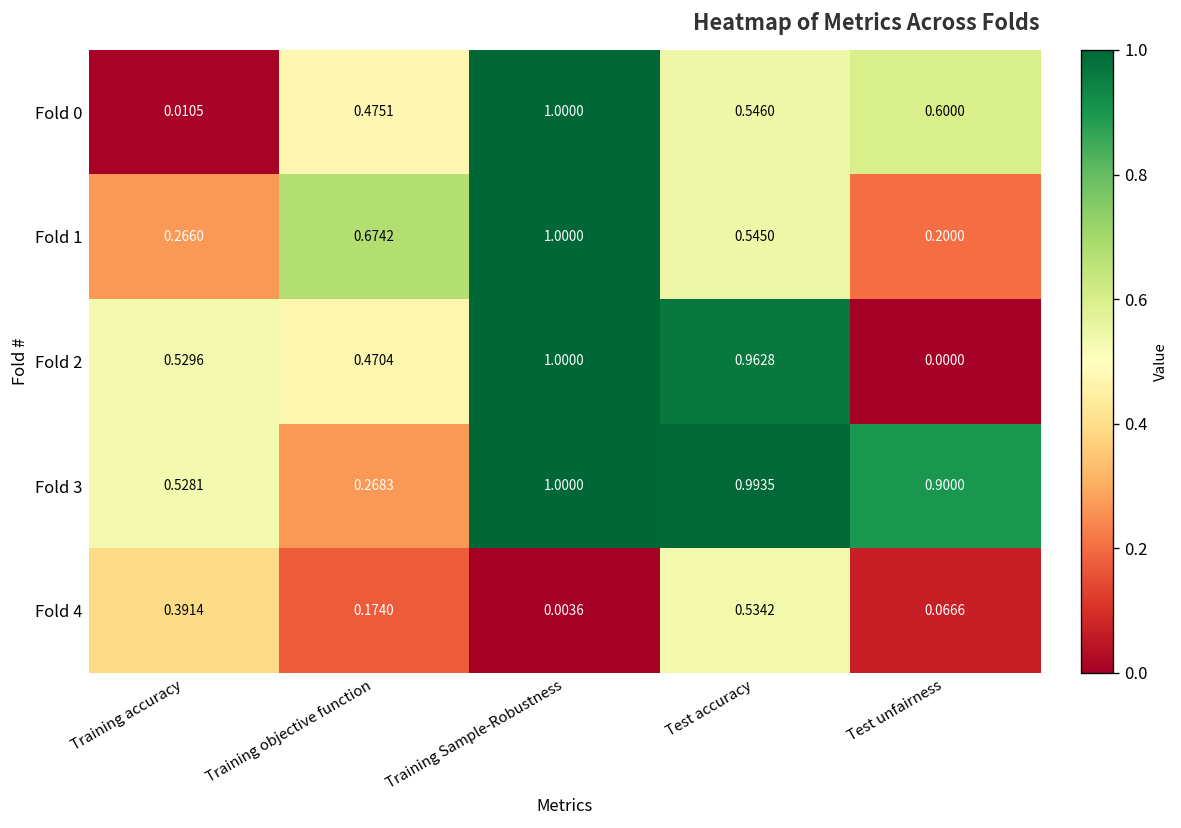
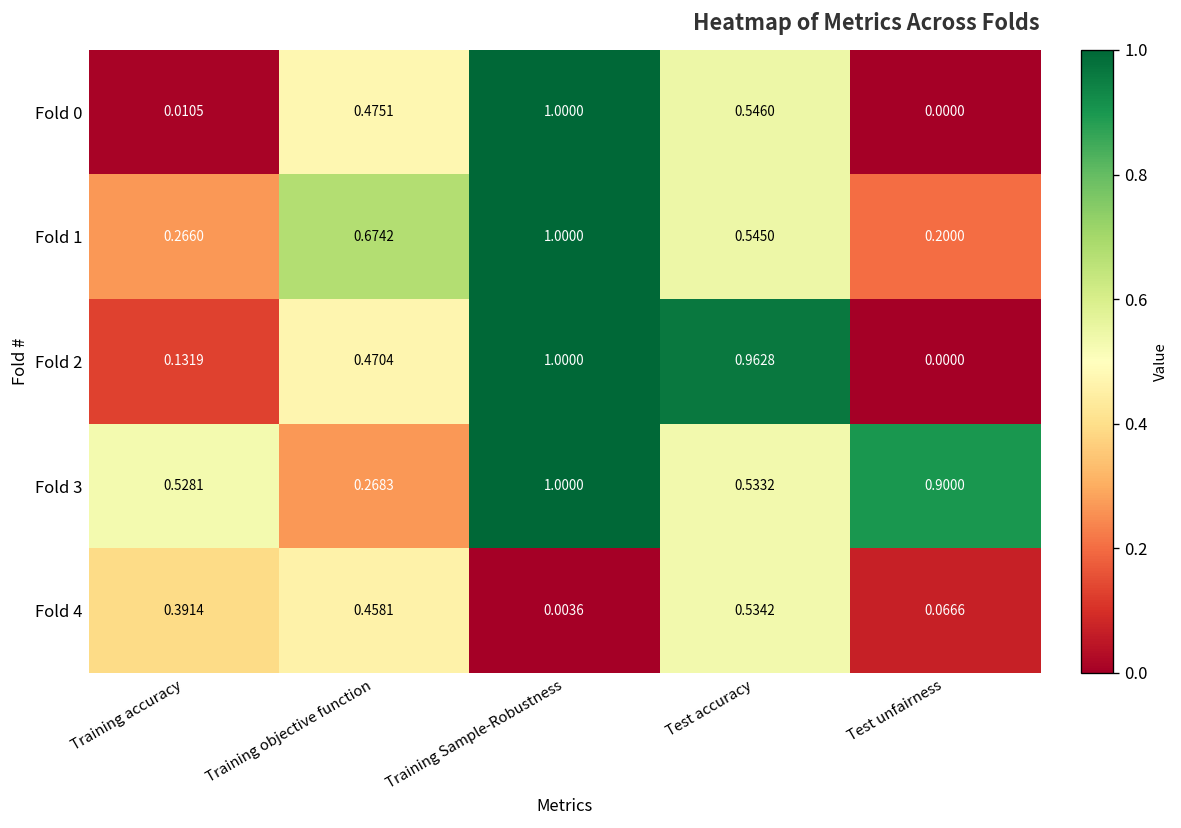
Fold 0, Test unfairness: 0.6000 -> 0.0000
Fold 2, Training accuracy: 0.5296 -> 0.1319
Fold 3, Test accuracy: 0.9935 -> 0.5332
Fold 4, Training objective function: 0.1740 -> 0.4581
